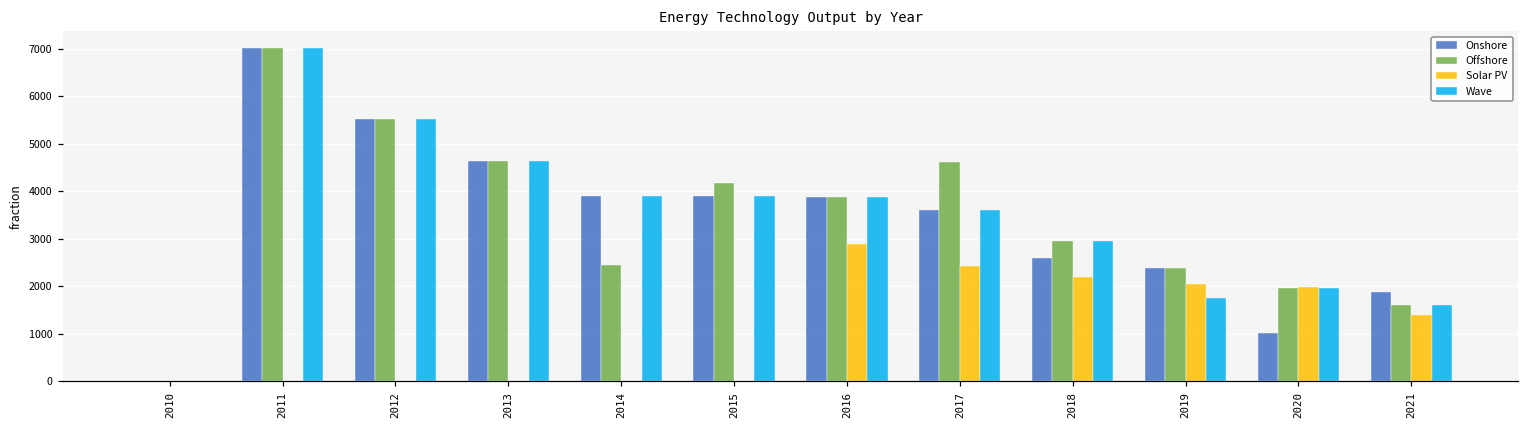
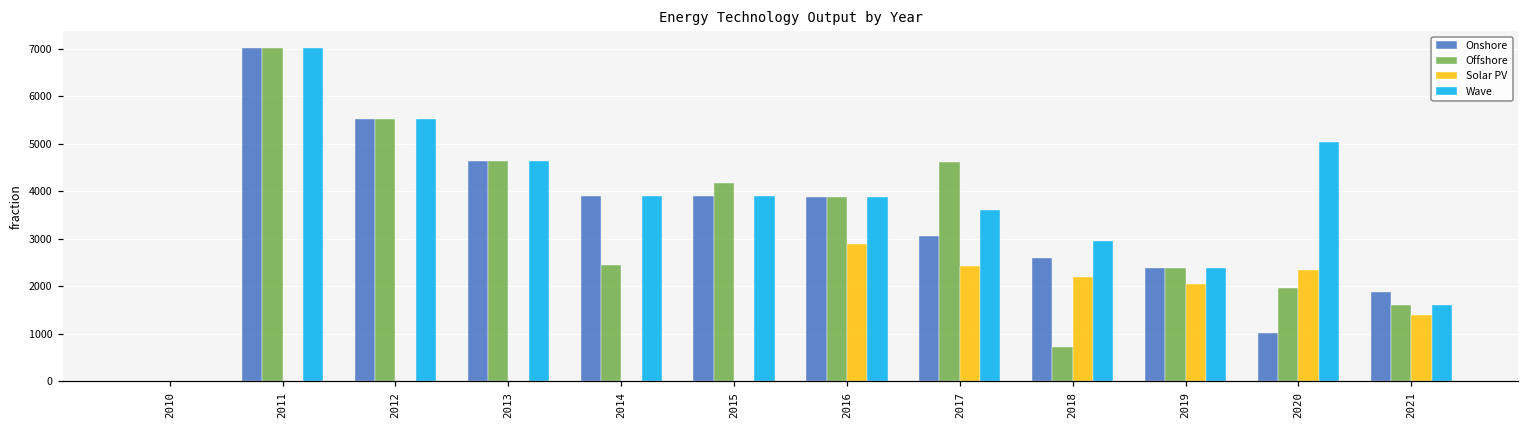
Onshore, 2017: 3600 -> 3100
Offshore, 2018: 3000 -> 700
Wave, 2019: 1800 -> 2400
Solar PV, 2020: 2000 -> 2300
Wave, 2020: 2000 -> 5000
